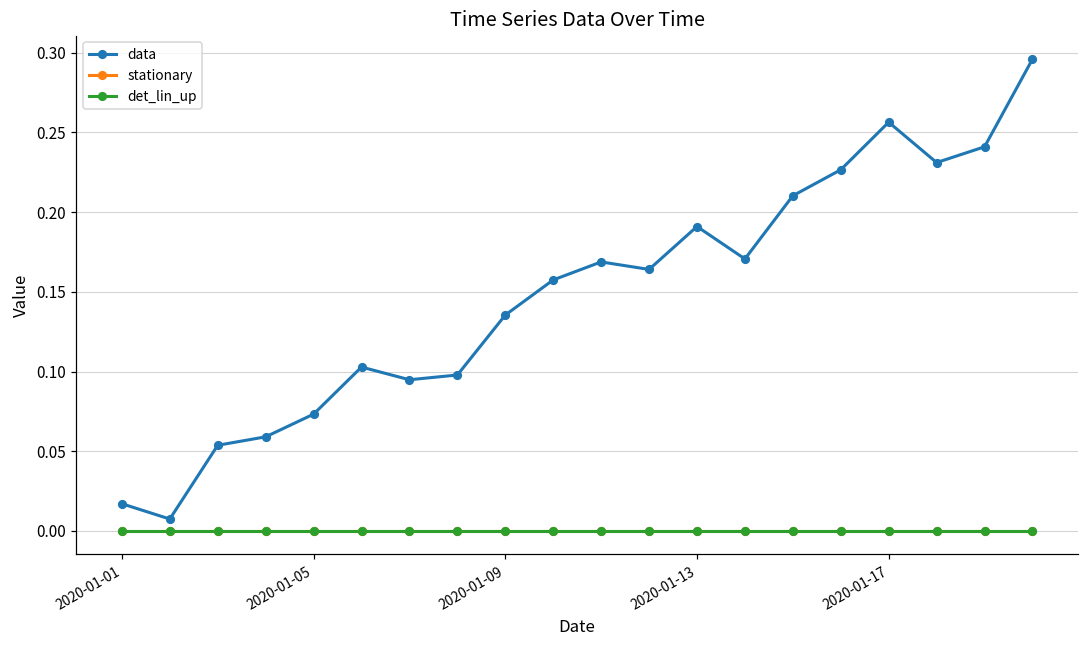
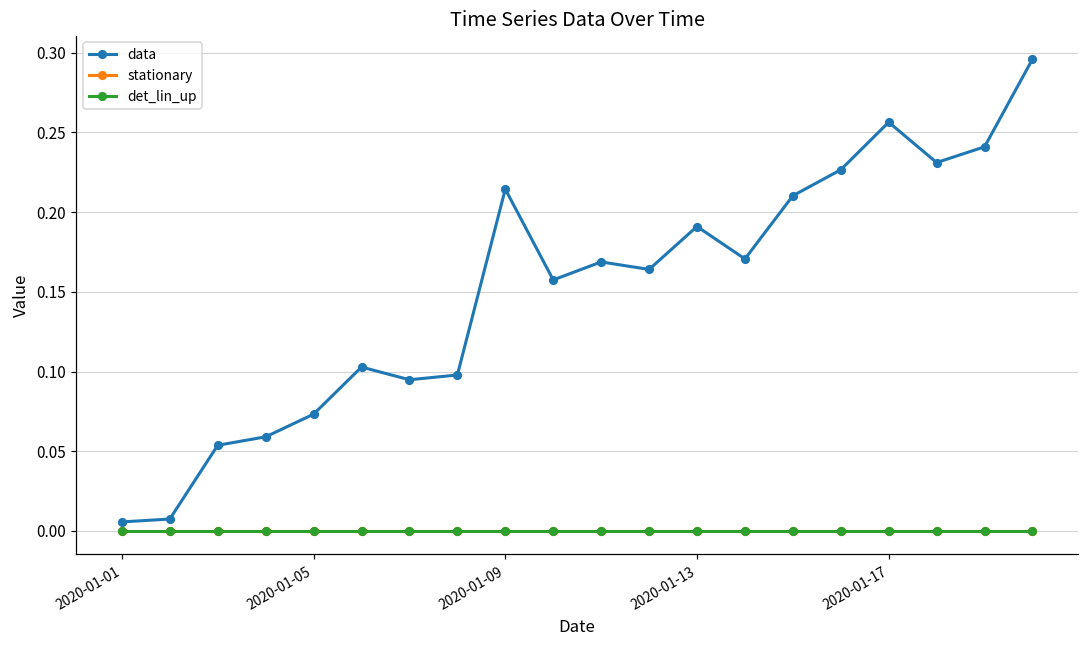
data, 2020-01-01: 0.017 -> 0.006
data, 2020-01-09: 0.135 -> 0.214
